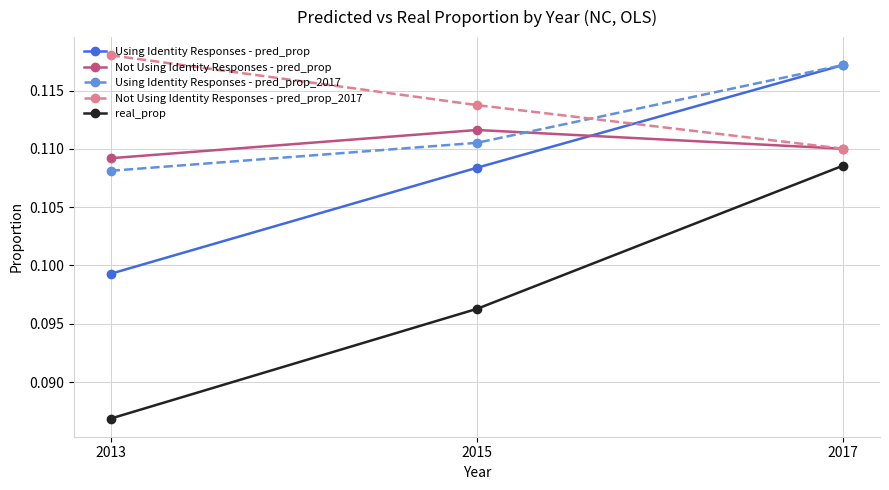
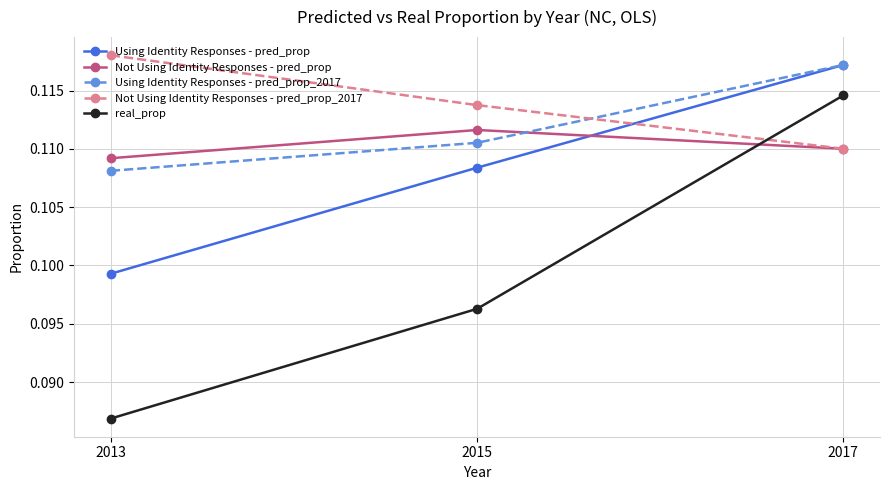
real_prop, 2017: 0.1086 -> 0.1146
